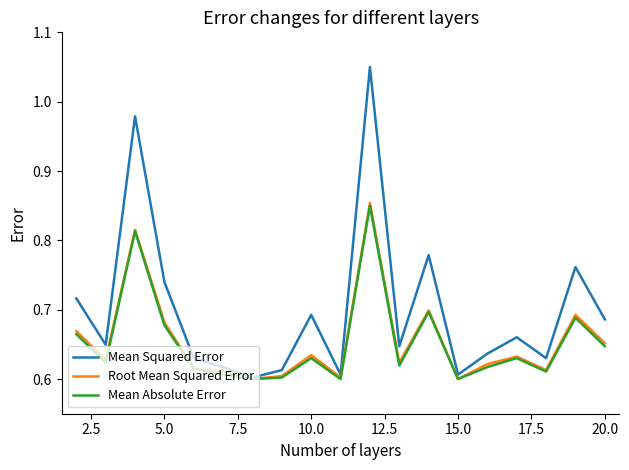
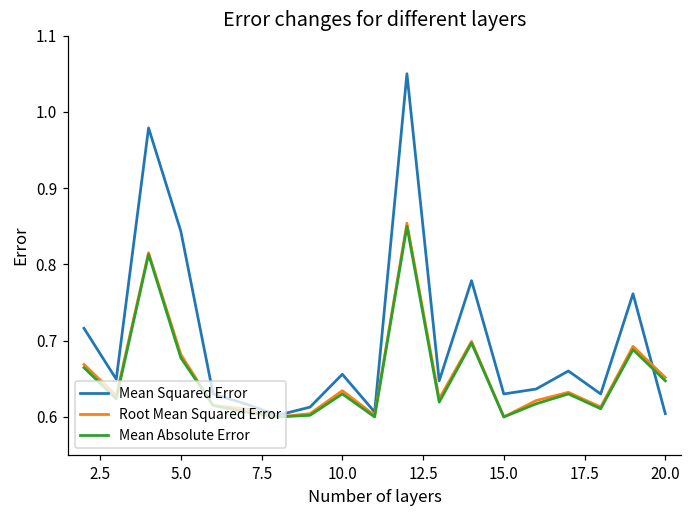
Mean Squared Error, 5.0: 0.74 -> 0.84
Mean Squared Error, 10.0: 0.69 -> 0.66
Mean Squared Error, 15.0: 0.61 -> 0.63
Mean Squared Error, 20.0: 0.69 -> 0.60
